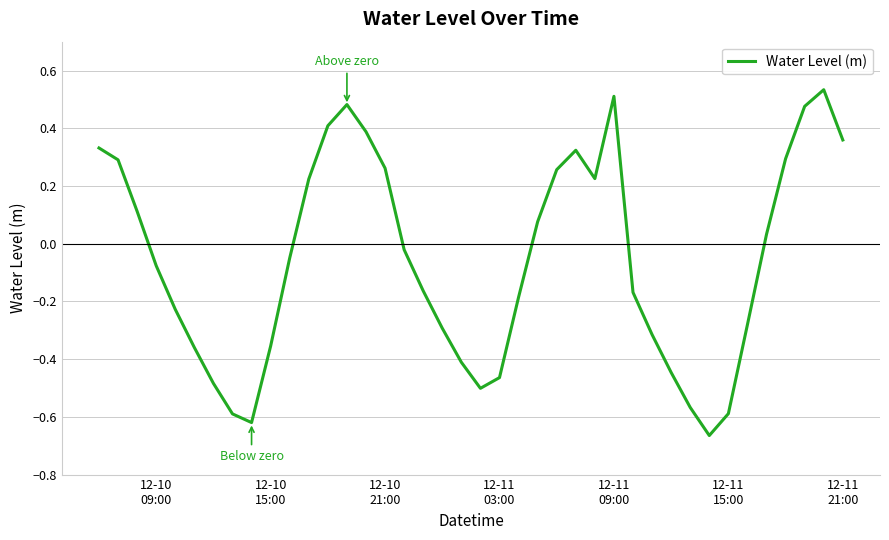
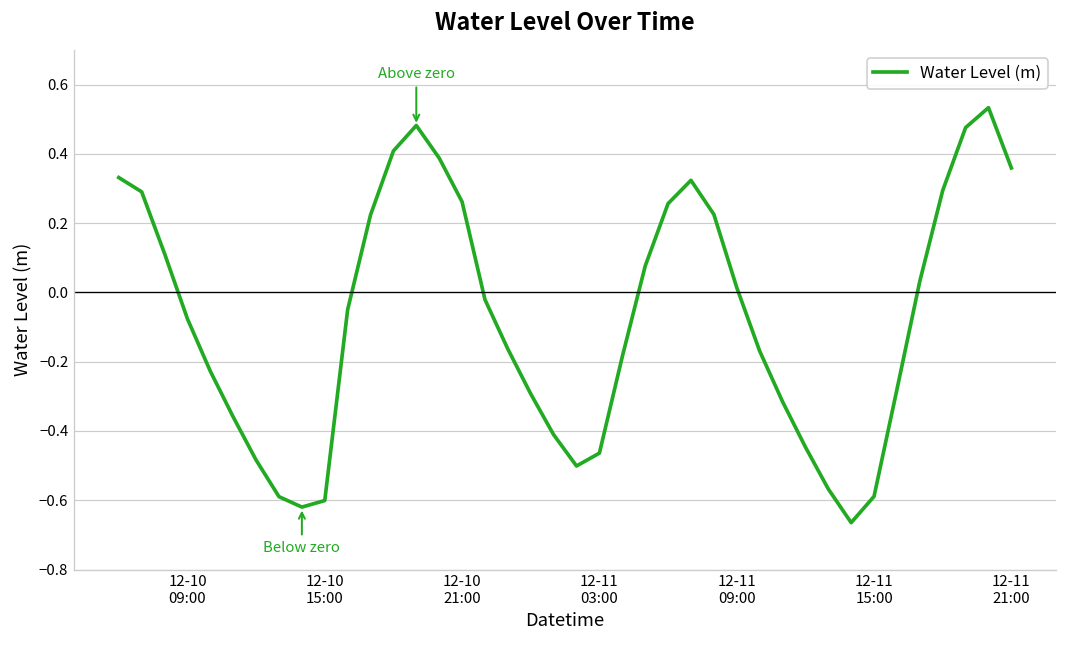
12-10 15:00: -0.35 -> -0.60
12-11 09:00: 0.51 -> 0.01
